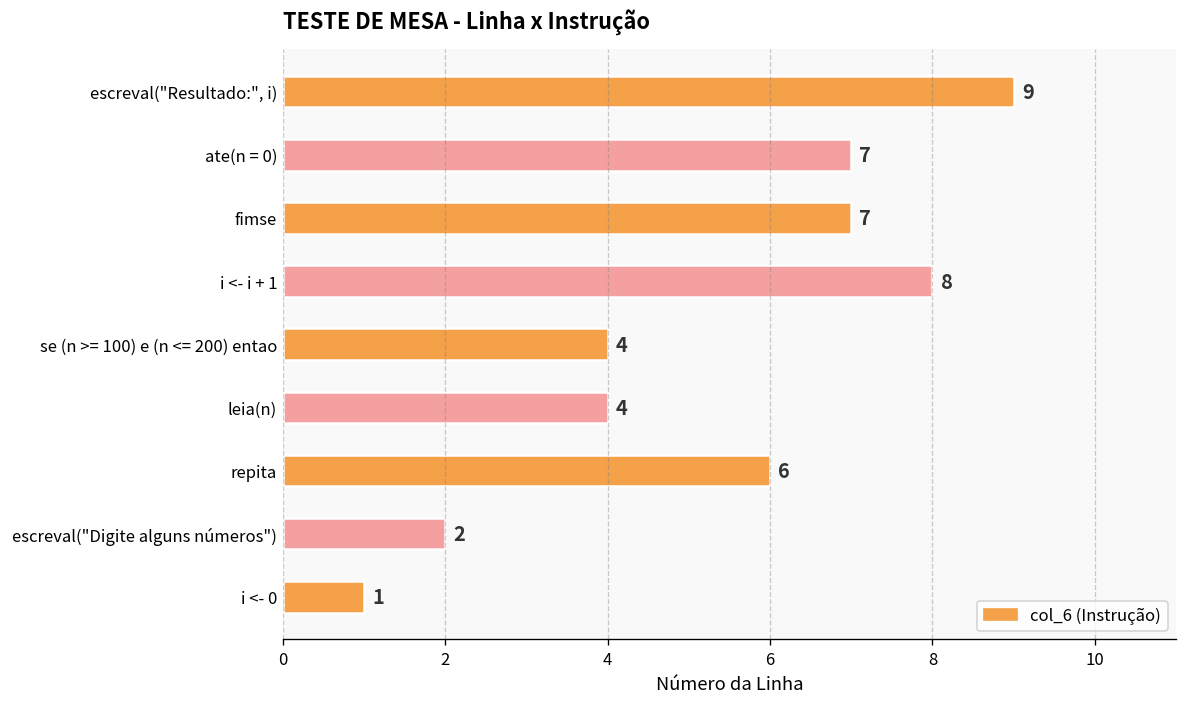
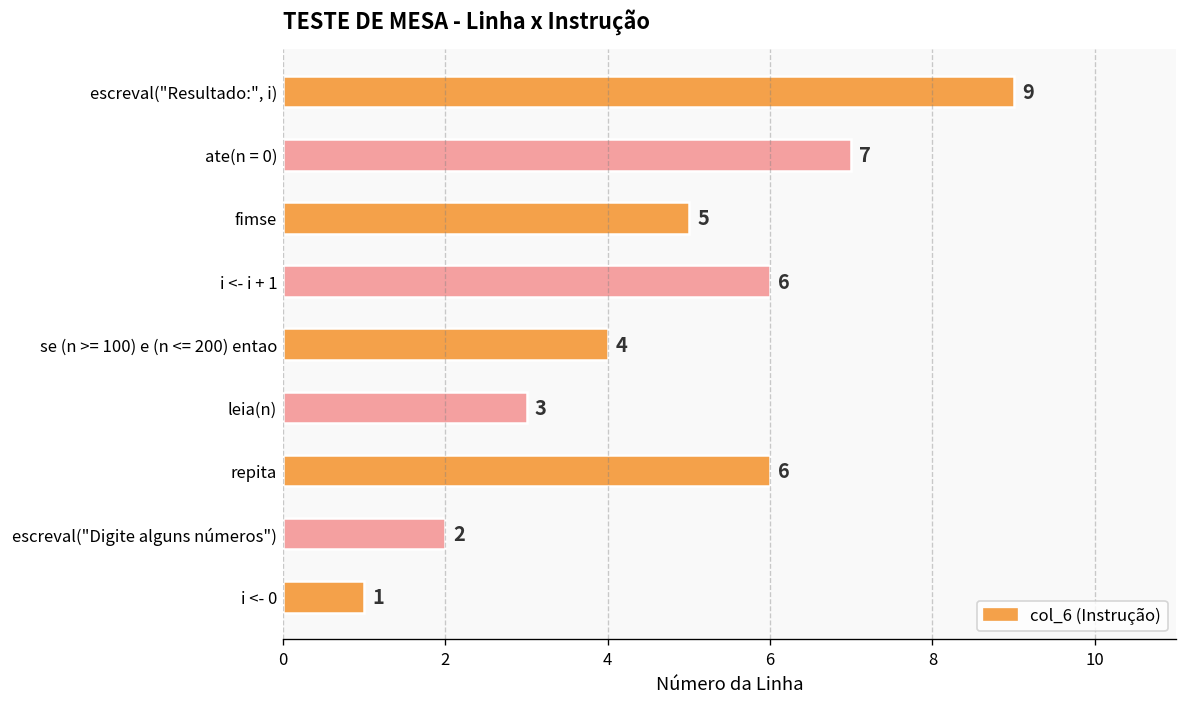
fimse: 7 -> 5
i <- i + 1: 8 -> 6
leia(n): 4 -> 3
